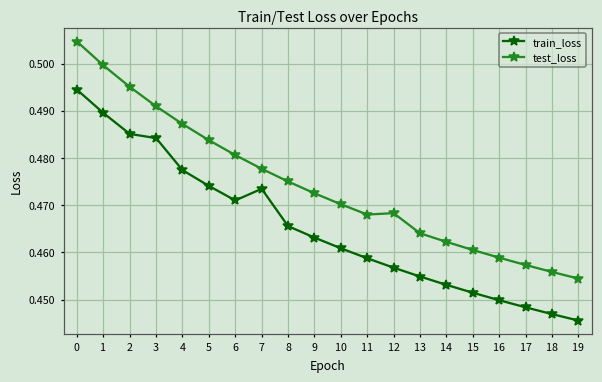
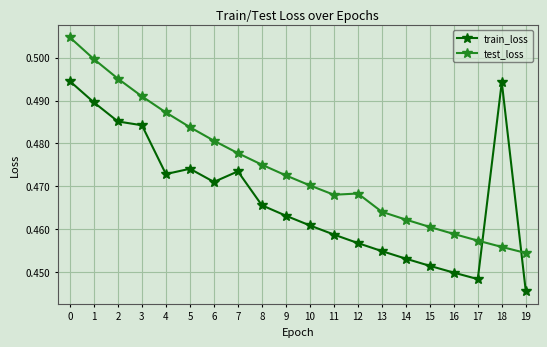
train_loss, 4: 0.477 -> 0.473
train_loss, 18: 0.447 -> 0.494
